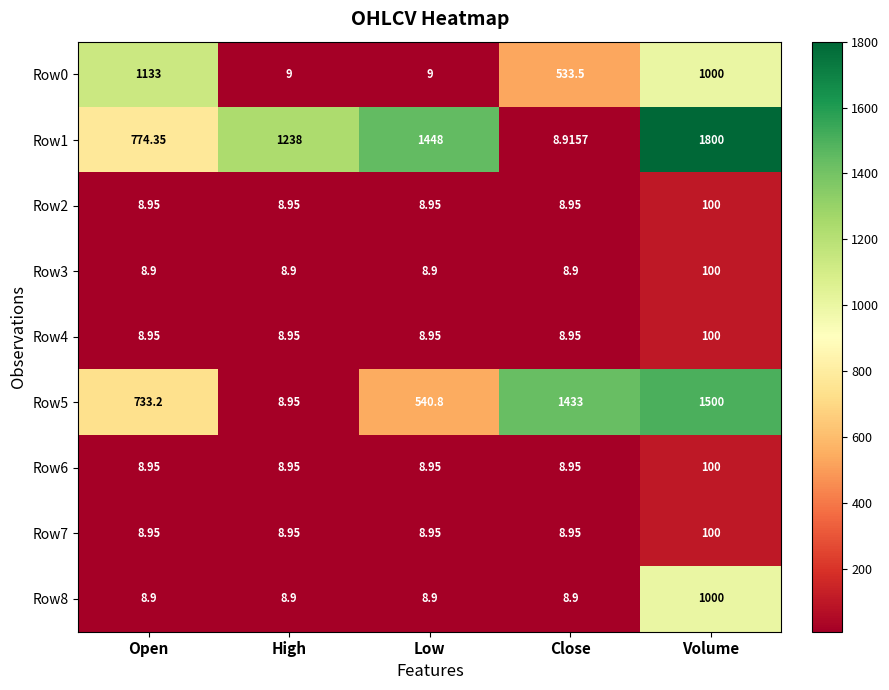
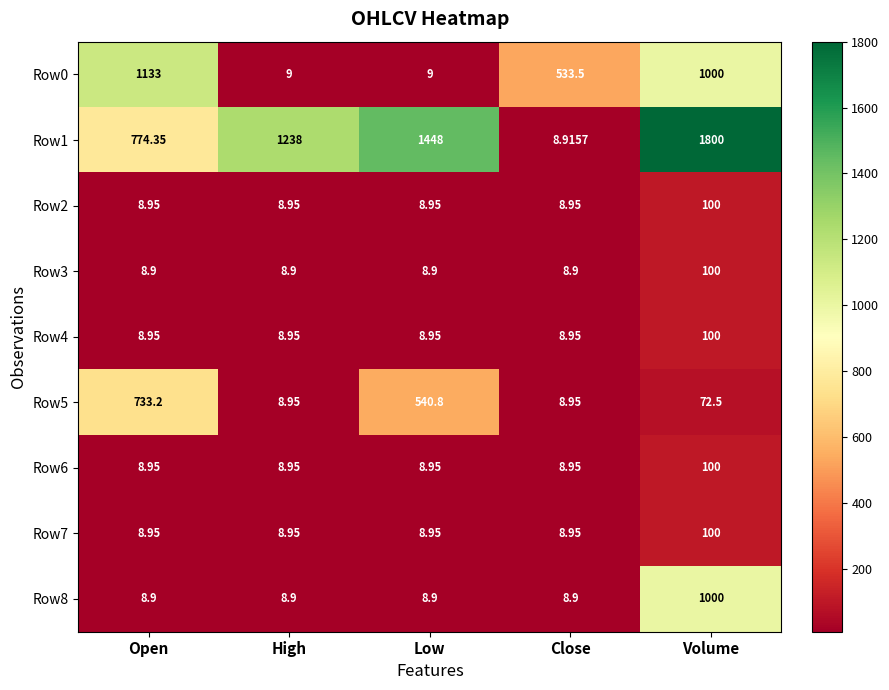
Row5, Close: 1433 -> 8.95
Row5, Volume: 1500 -> 72.5
